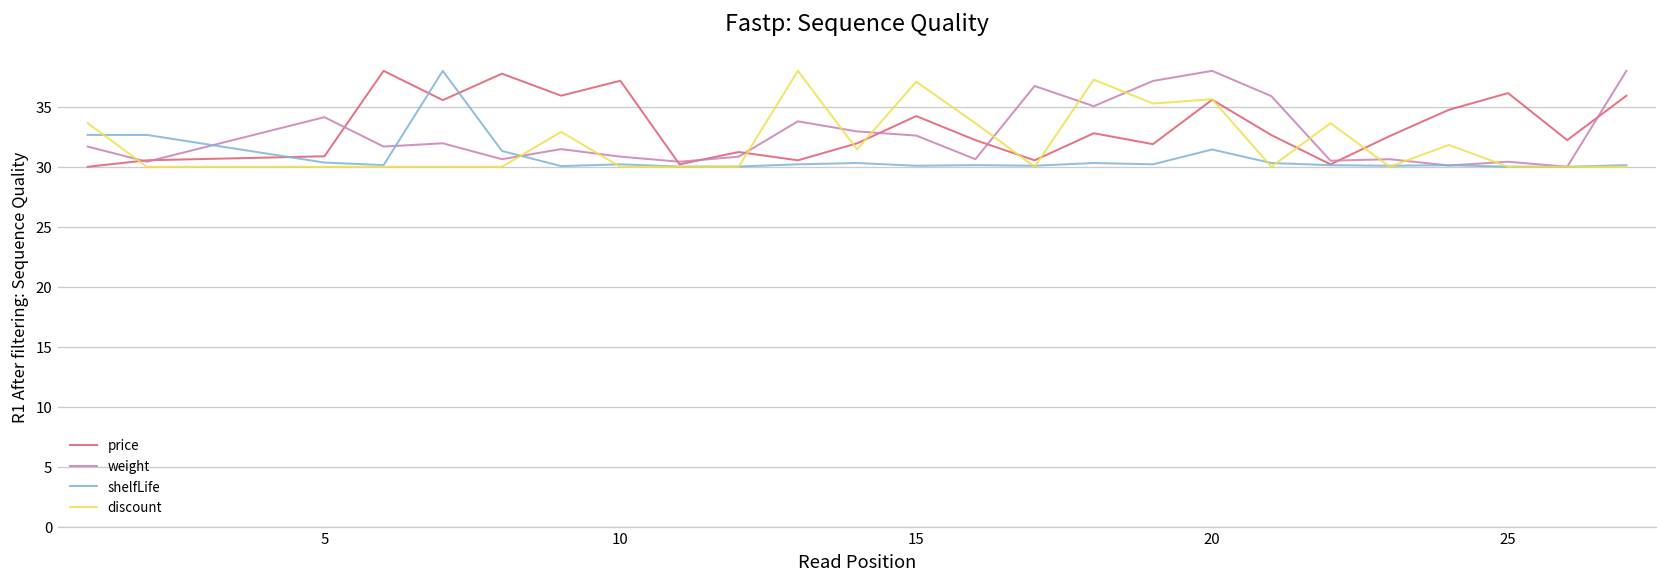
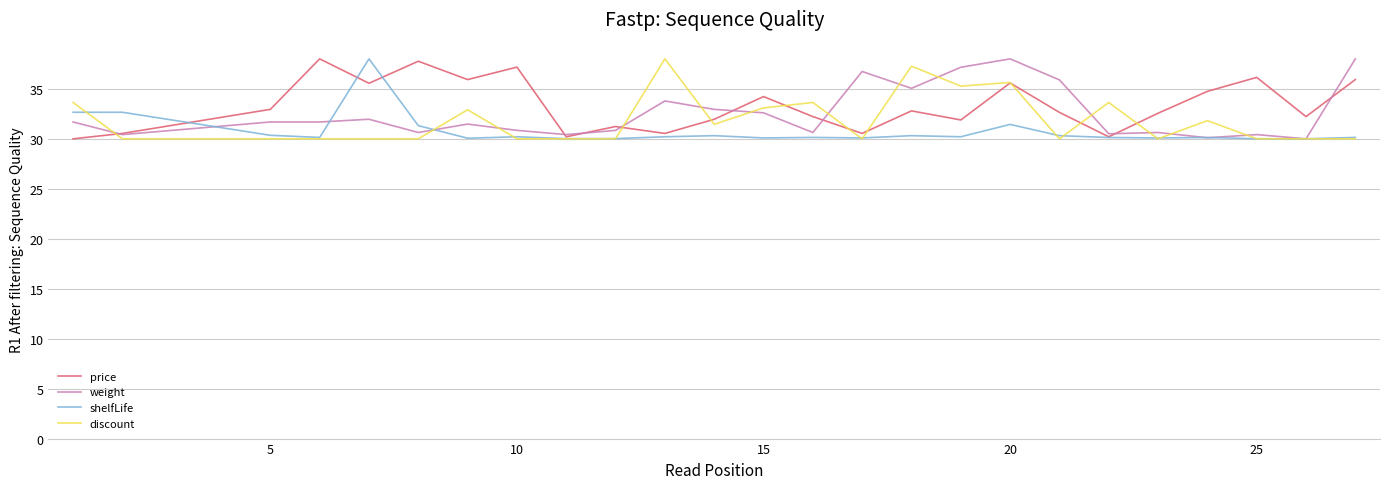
price, 5: 31 -> 33
weight, 5: 34 -> 32
discount, 15: 37 -> 33
